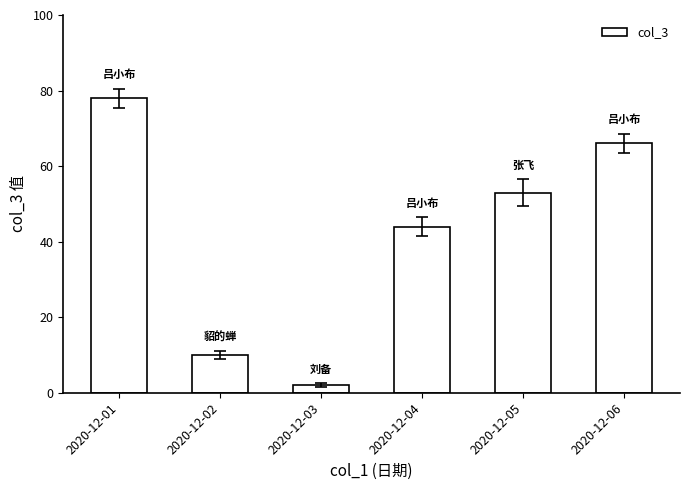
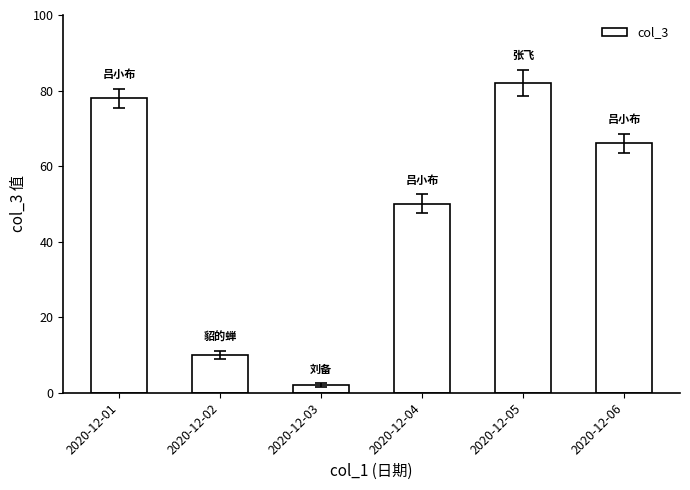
col_3, 2020-12-04: 44 -> 50
col_3, 2020-12-05: 53 -> 82
